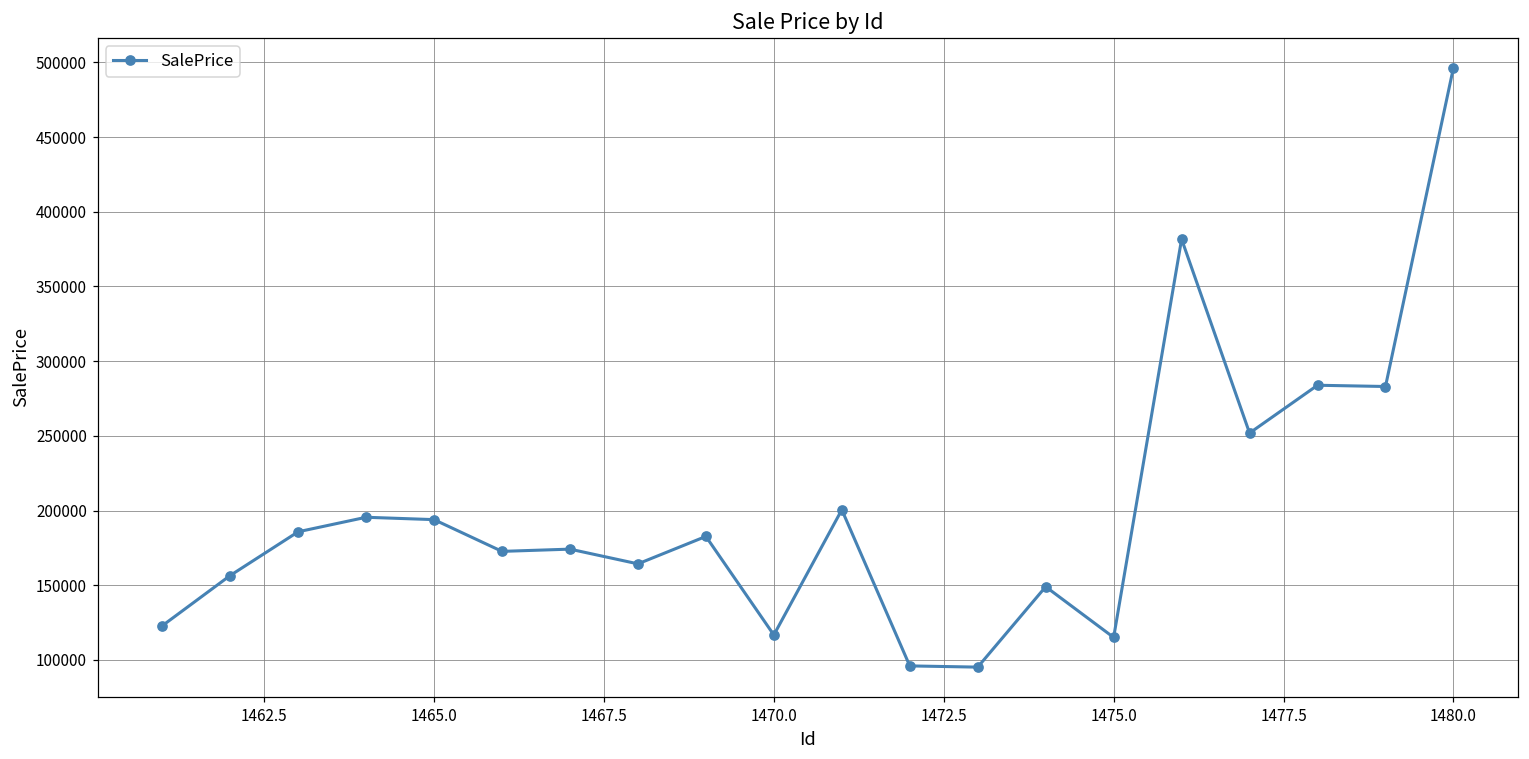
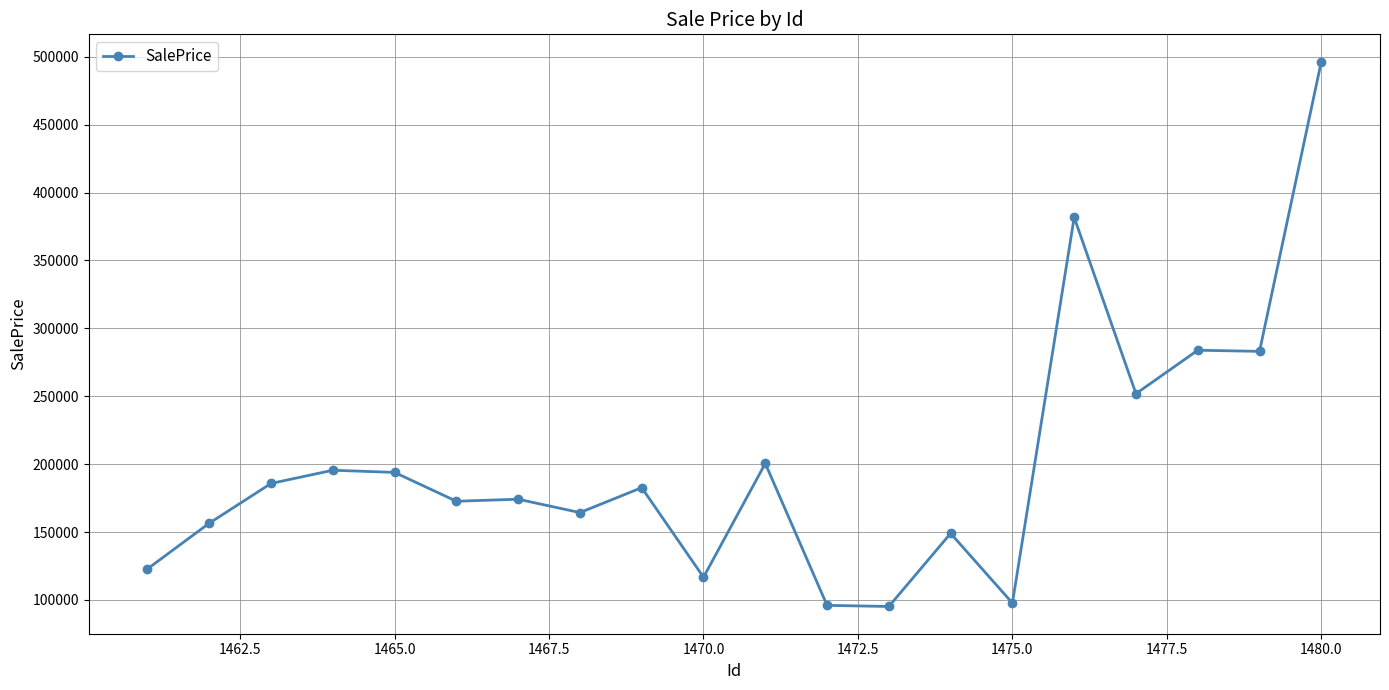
1475.0: 115000 -> 98000
